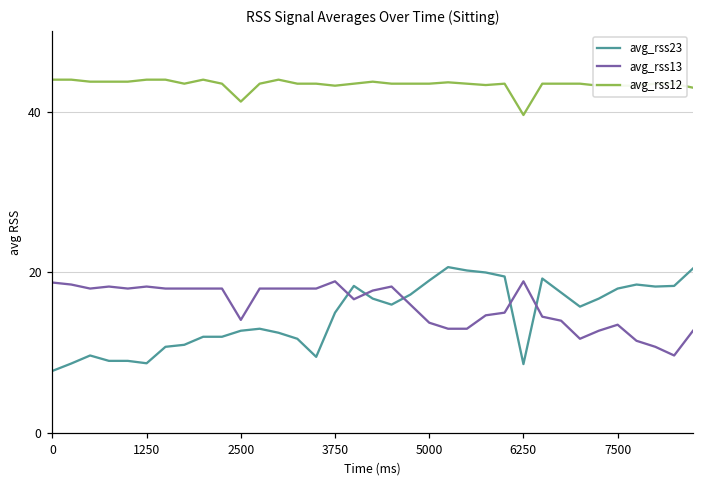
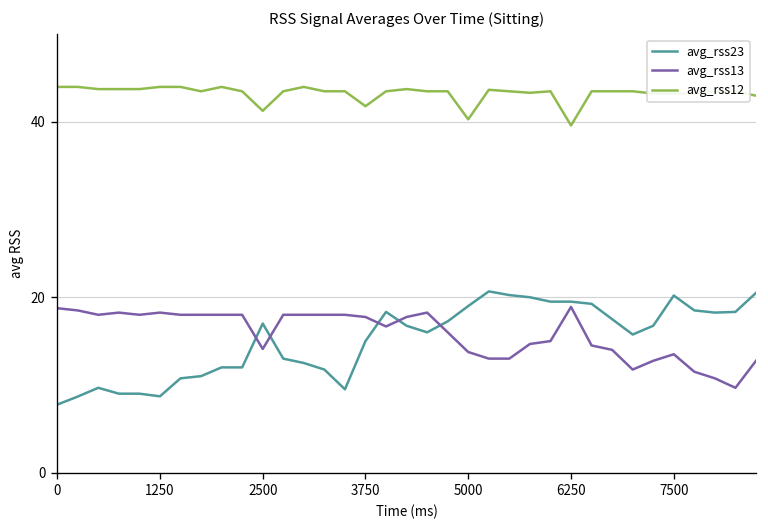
avg_rss23, 2500: 13 -> 17
avg_rss13, 3750: 19 -> 18
avg_rss12, 3750: 43 -> 42
avg_rss12, 5000: 44 -> 40
avg_rss23, 6250: 9 -> 20
avg_rss23, 7500: 18 -> 20
